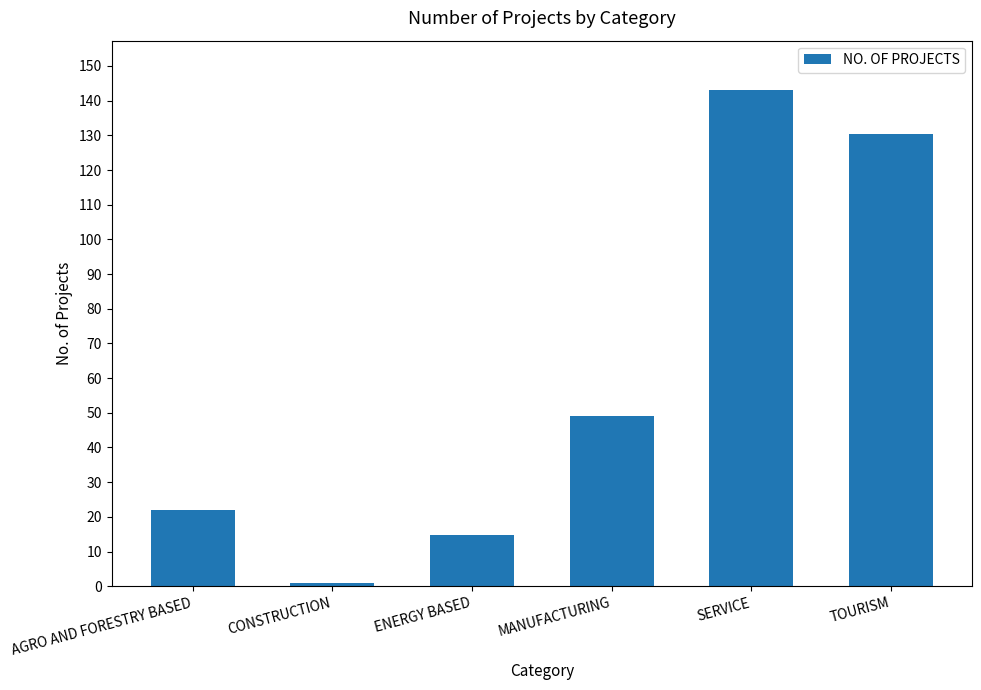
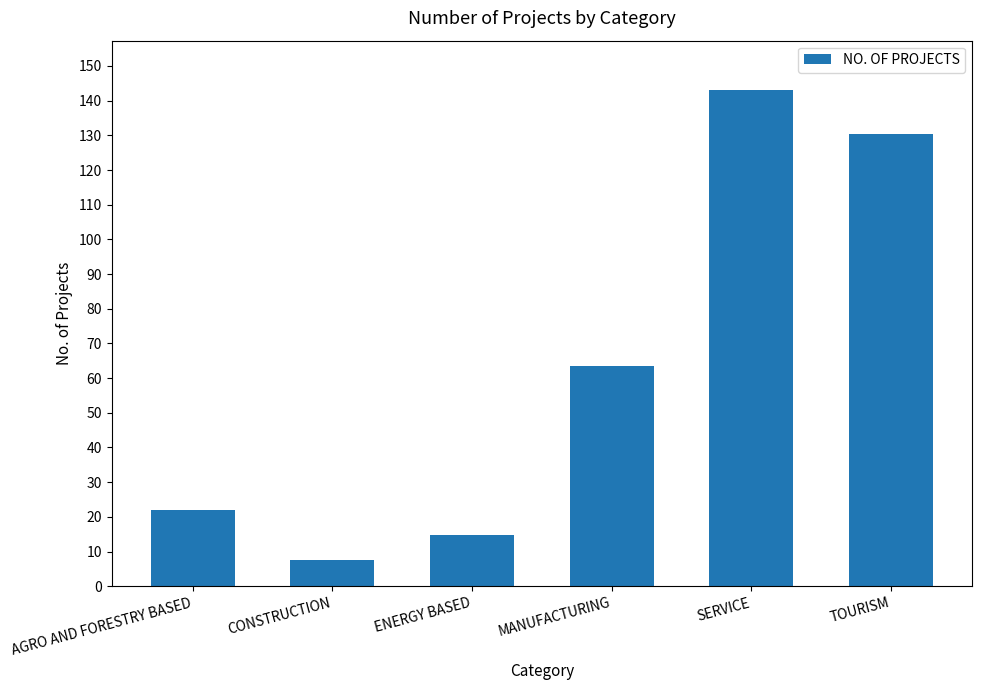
CONSTRUCTION: 1 -> 8
MANUFACTURING: 49 -> 64
